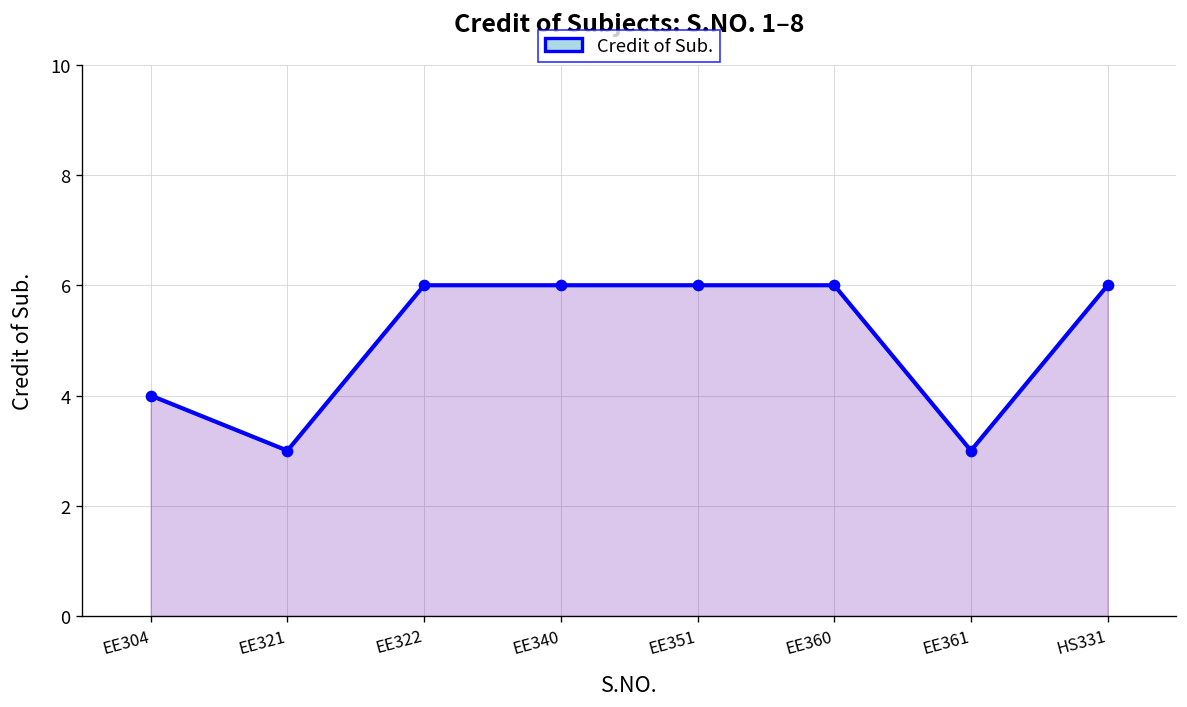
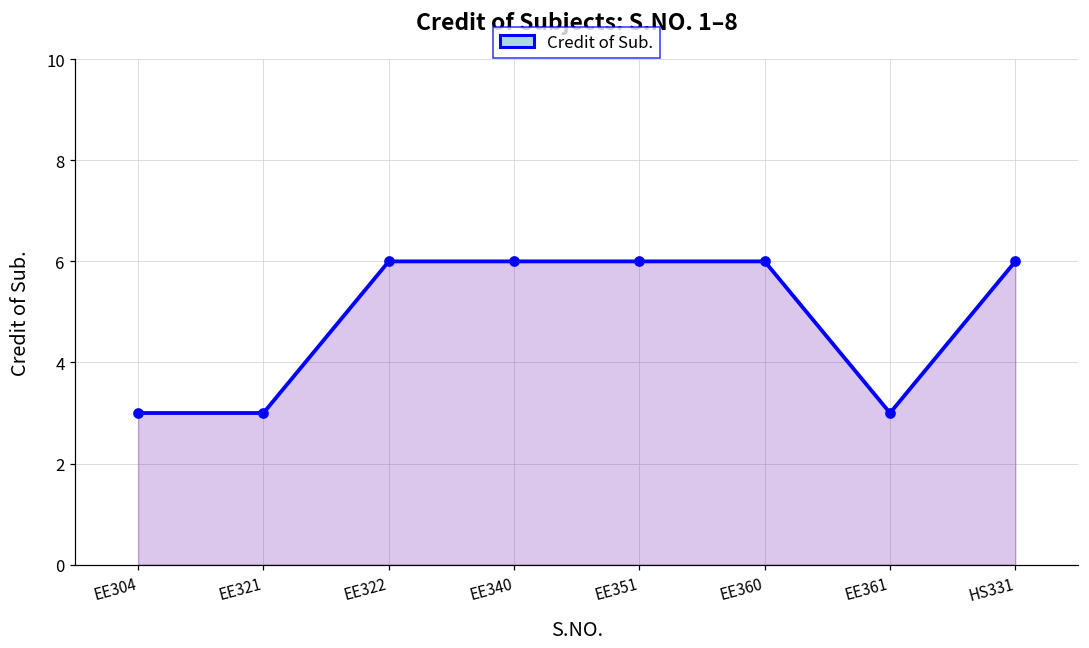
EE304: 4 -> 3
